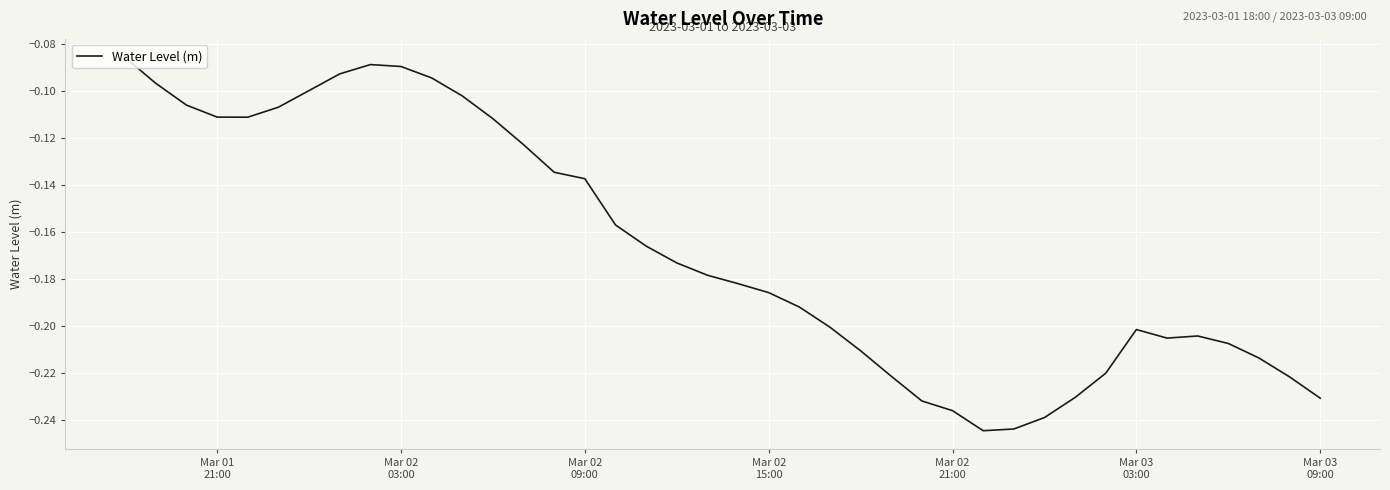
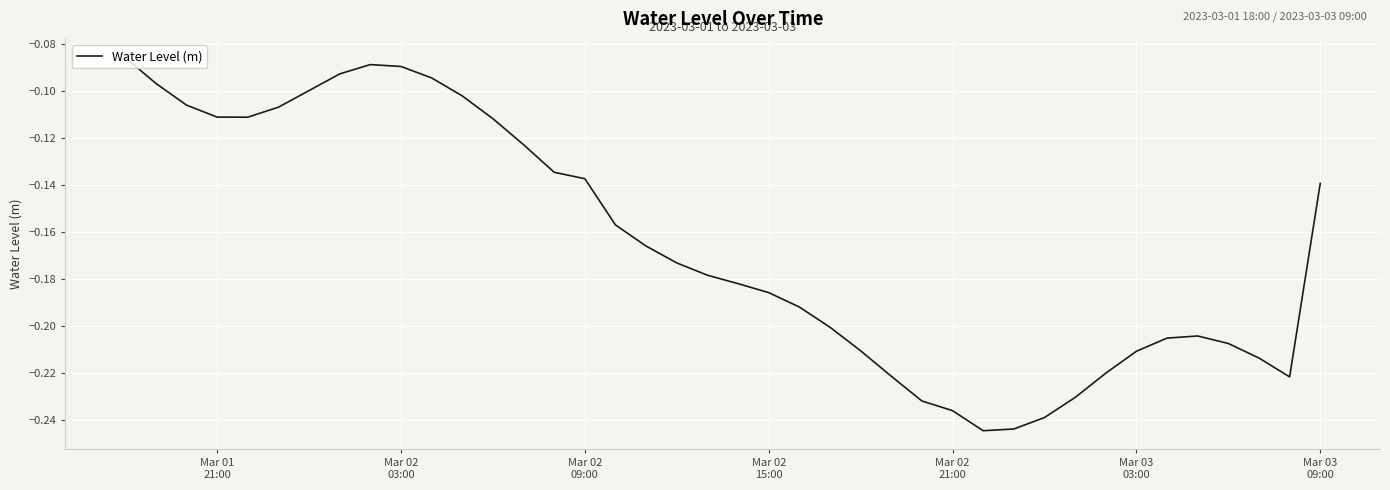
Mar 03 03:00: -0.202 -> -0.211
Mar 03 09:00: -0.231 -> -0.139
